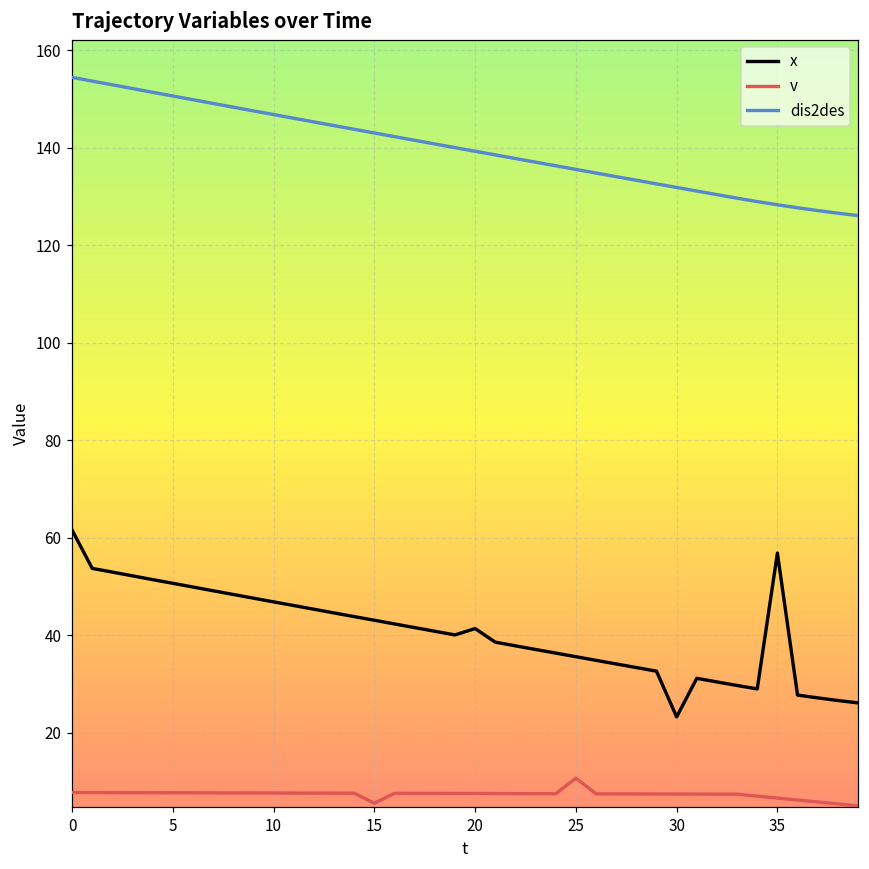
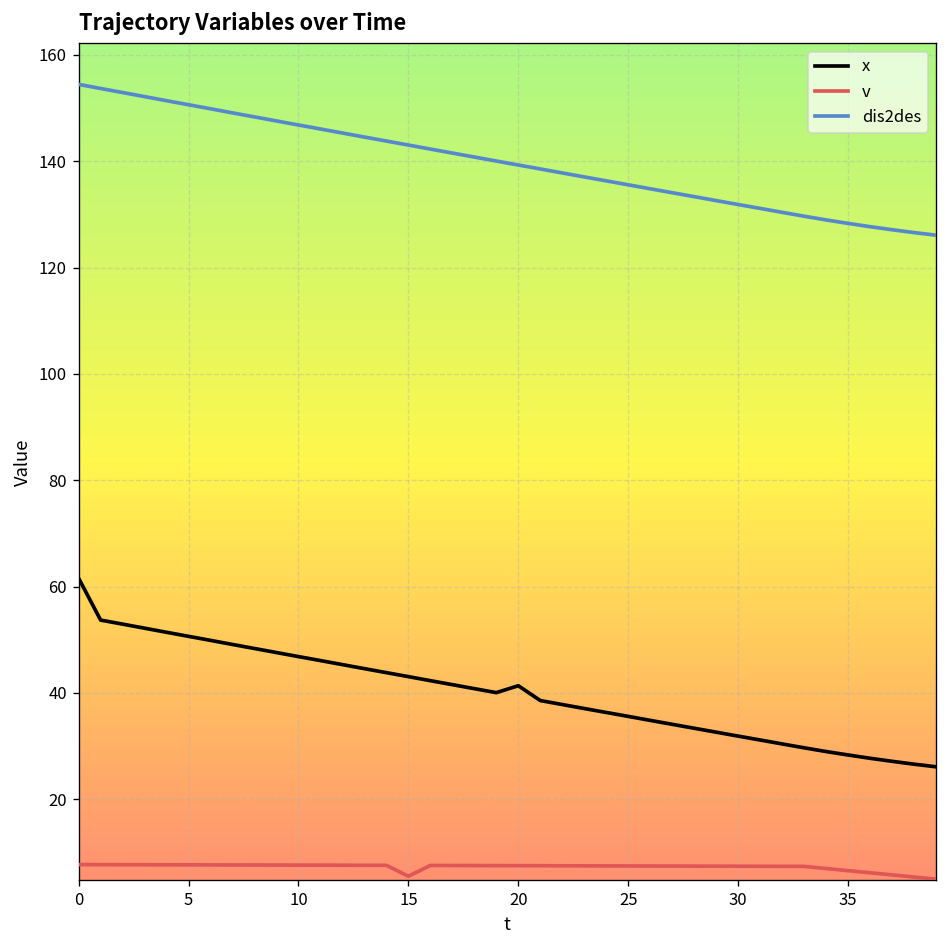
v, 25: 11 -> 7
x, 30: 23 -> 32
x, 35: 57 -> 28
